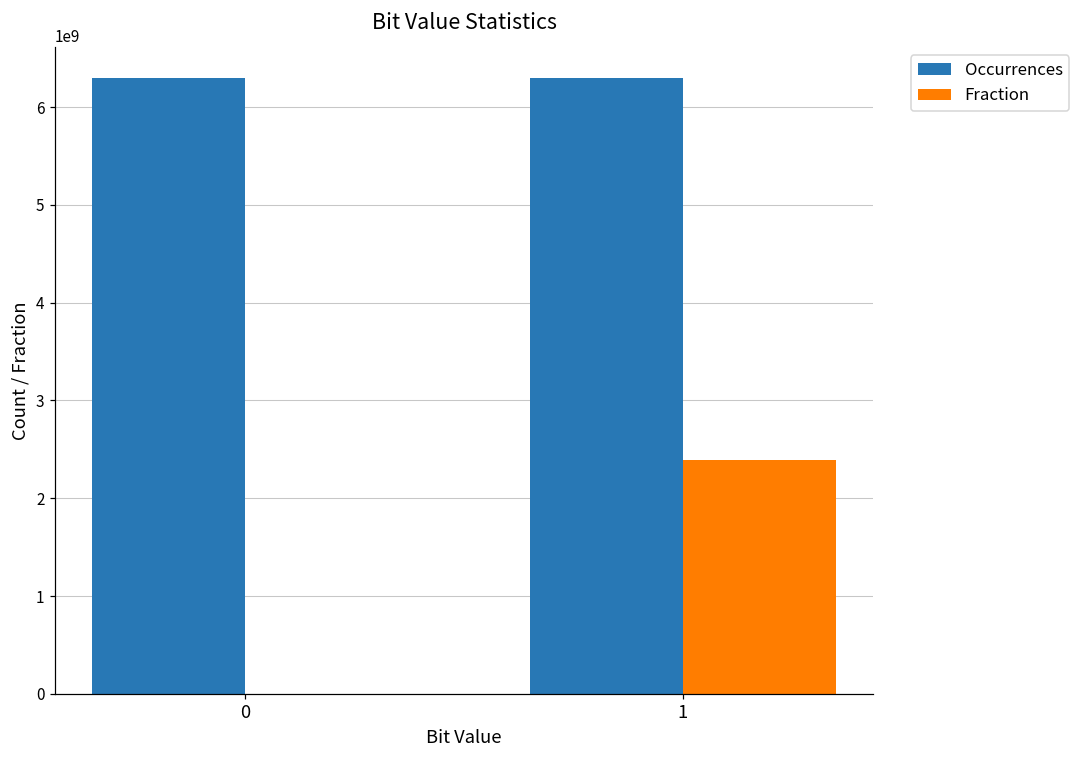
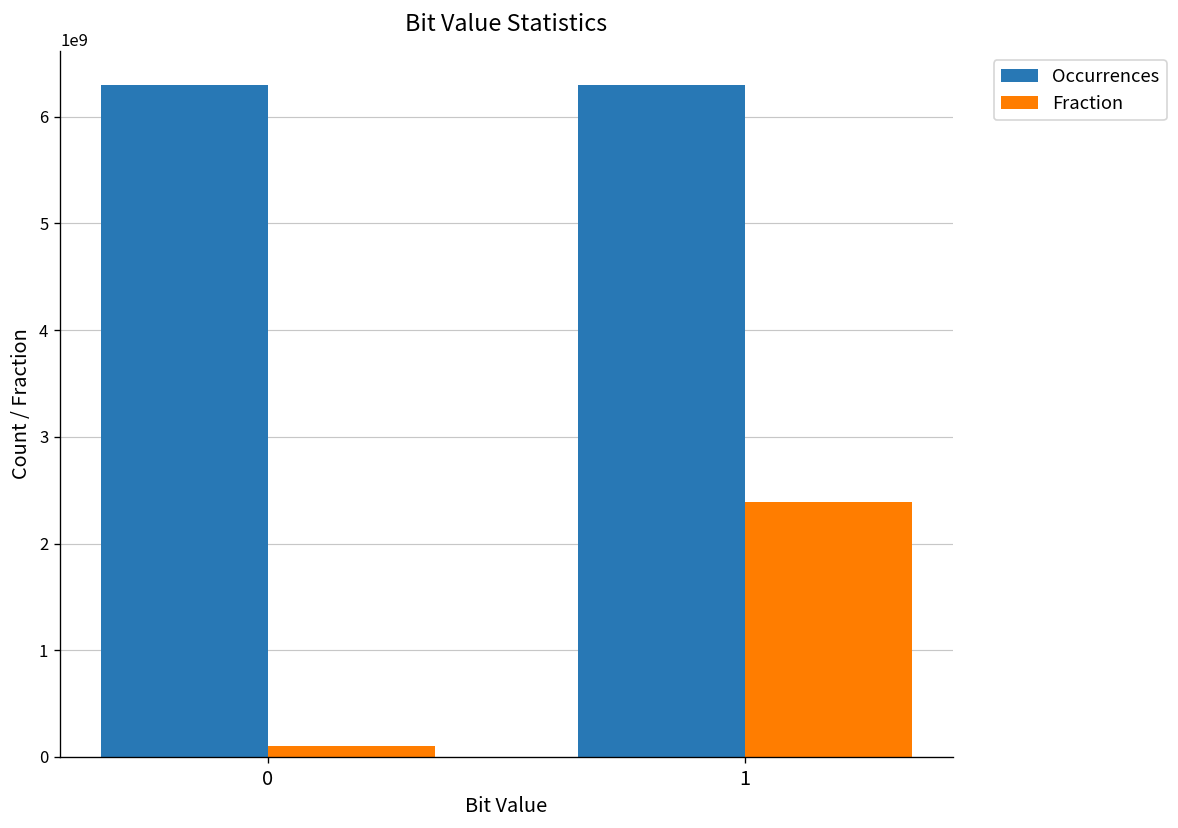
Fraction, 0: 0 -> 100000000
